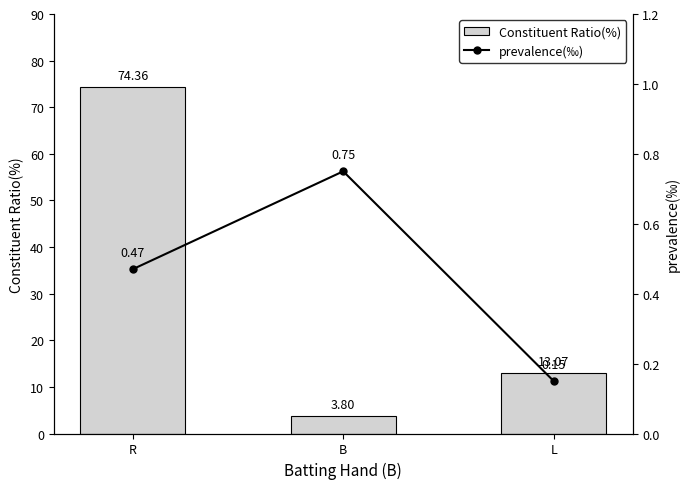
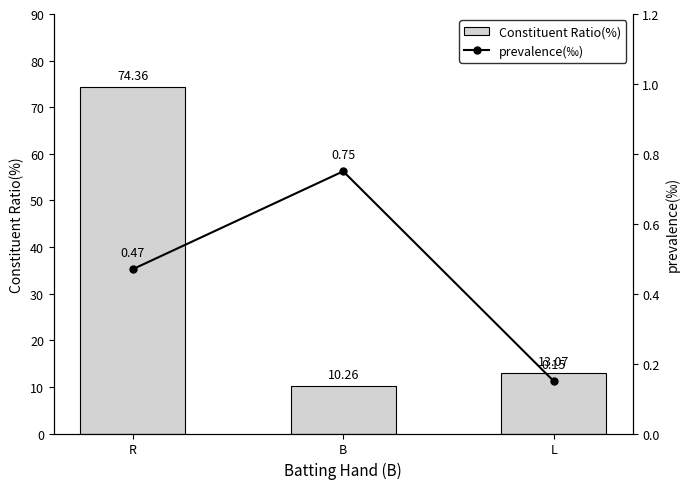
Constituent Ratio(%), B: 3.80 -> 10.26
